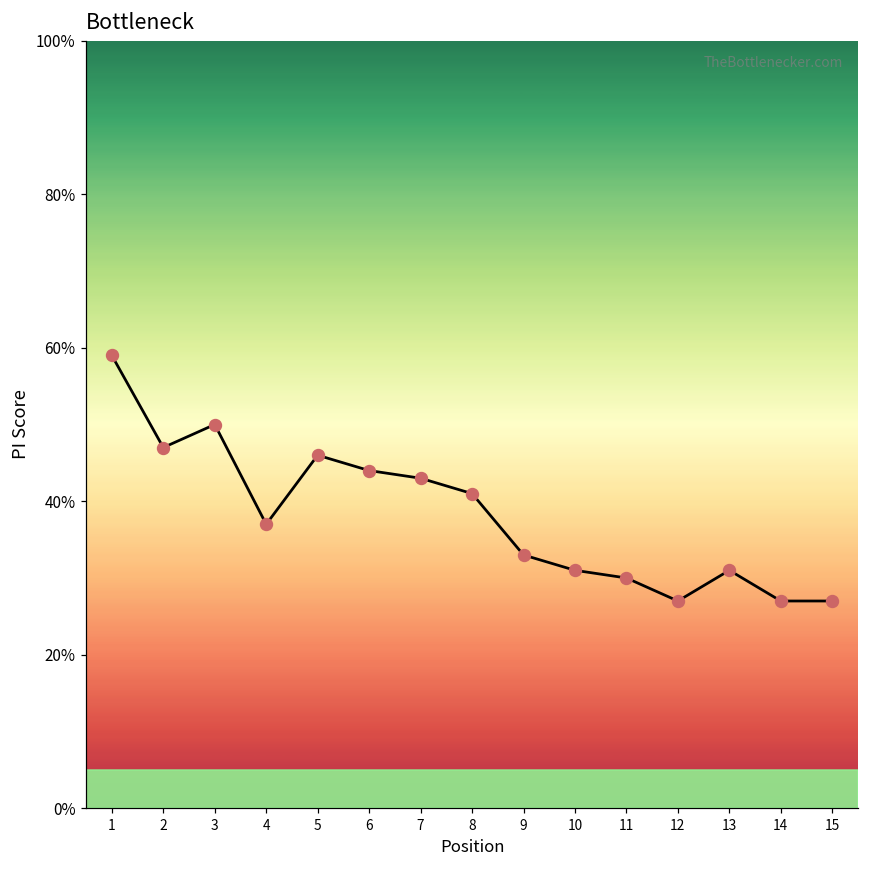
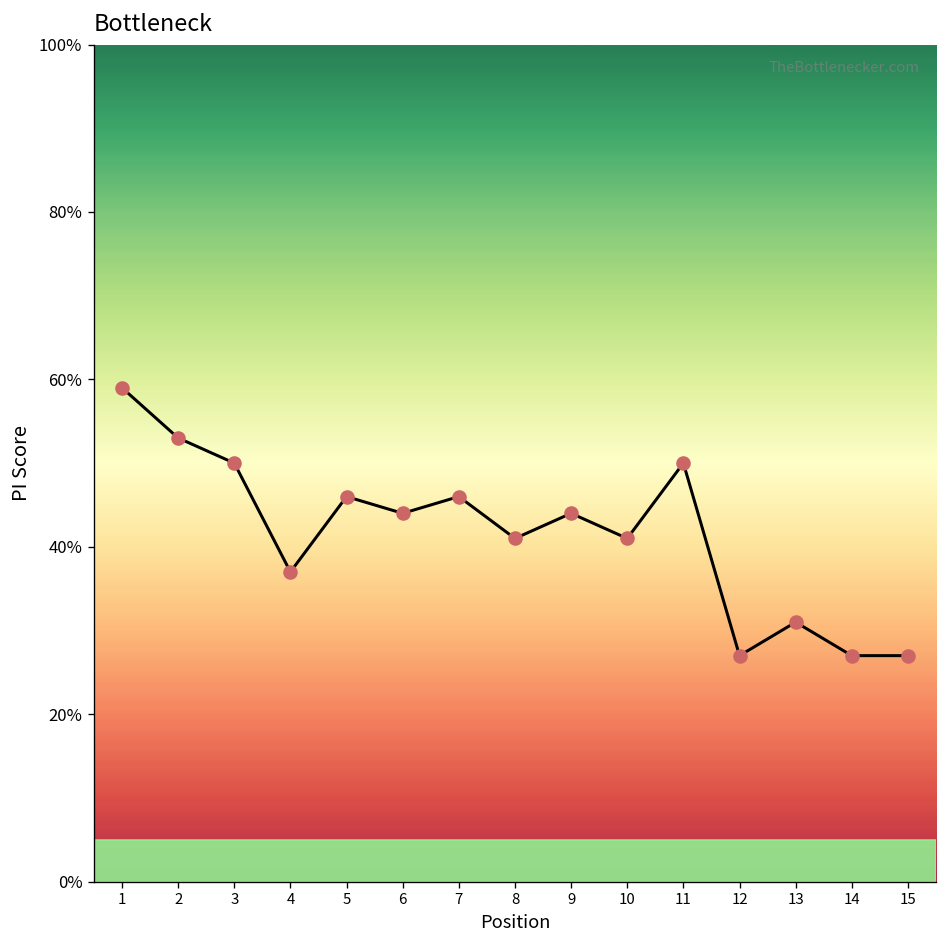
2: 47% -> 53%
7: 43% -> 46%
9: 33% -> 44%
10: 31% -> 41%
11: 30% -> 50%
